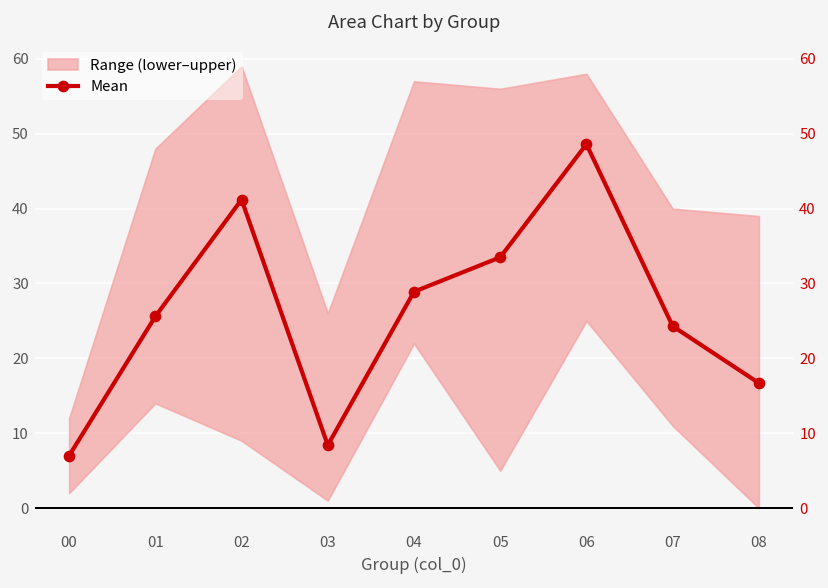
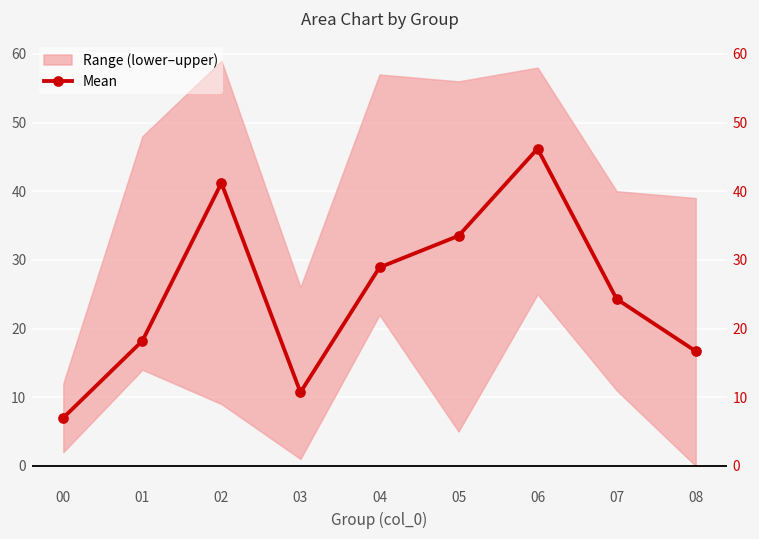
Mean, 01: 26 -> 18
Mean, 03: 8 -> 11
Mean, 06: 49 -> 46
